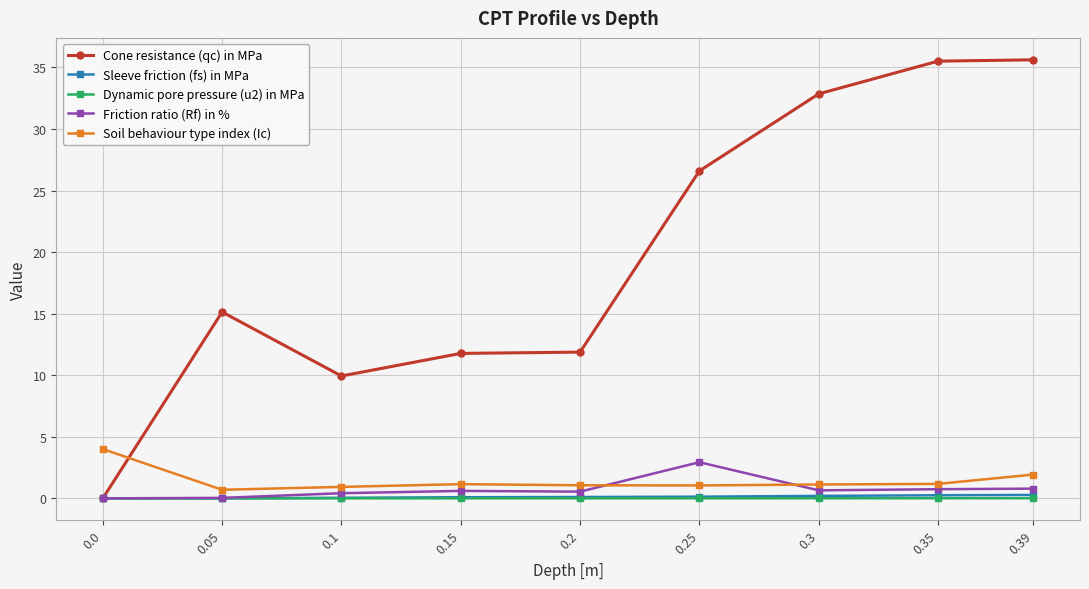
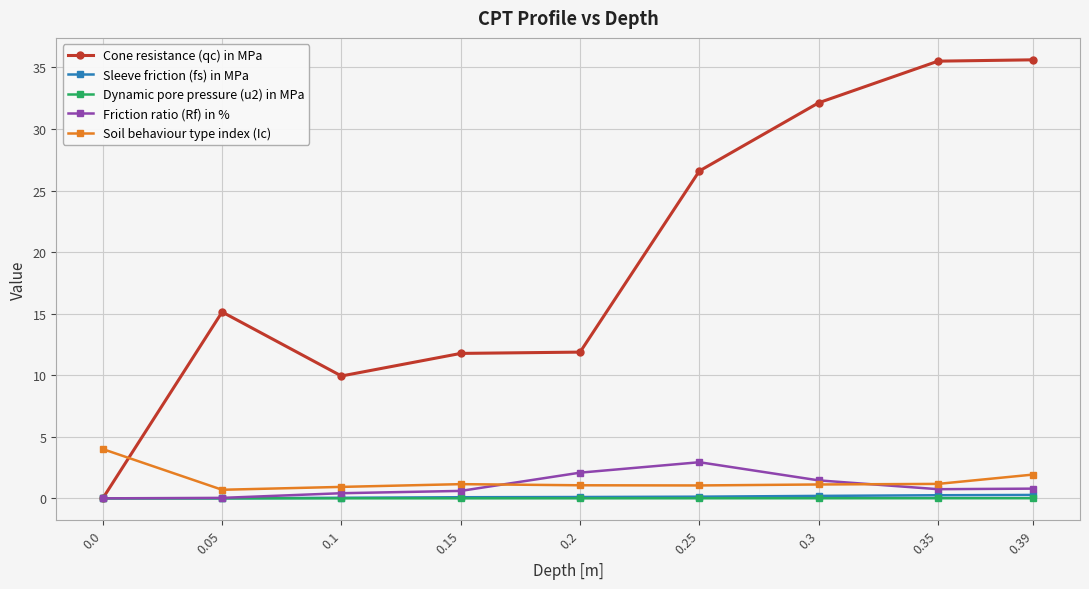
Friction ratio (Rf) in %, 0.2: 0.5 -> 2.1
Cone resistance (qc) in MPa, 0.3: 32.8 -> 32.1
Friction ratio (Rf) in %, 0.3: 0.6 -> 1.5
